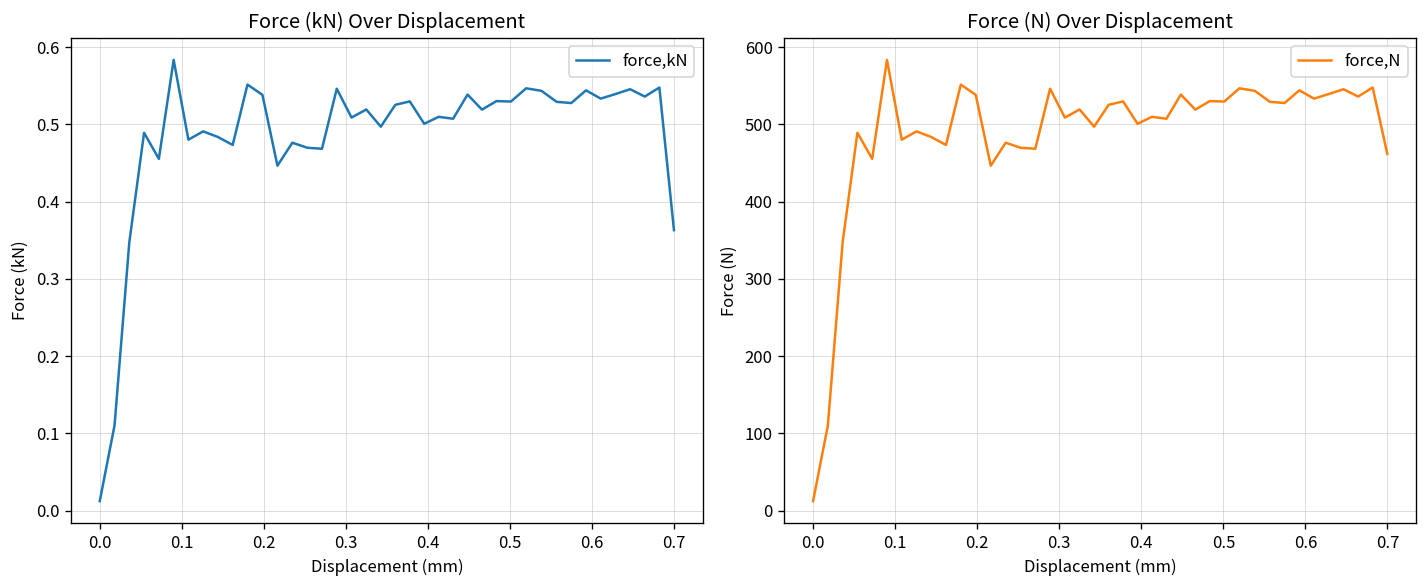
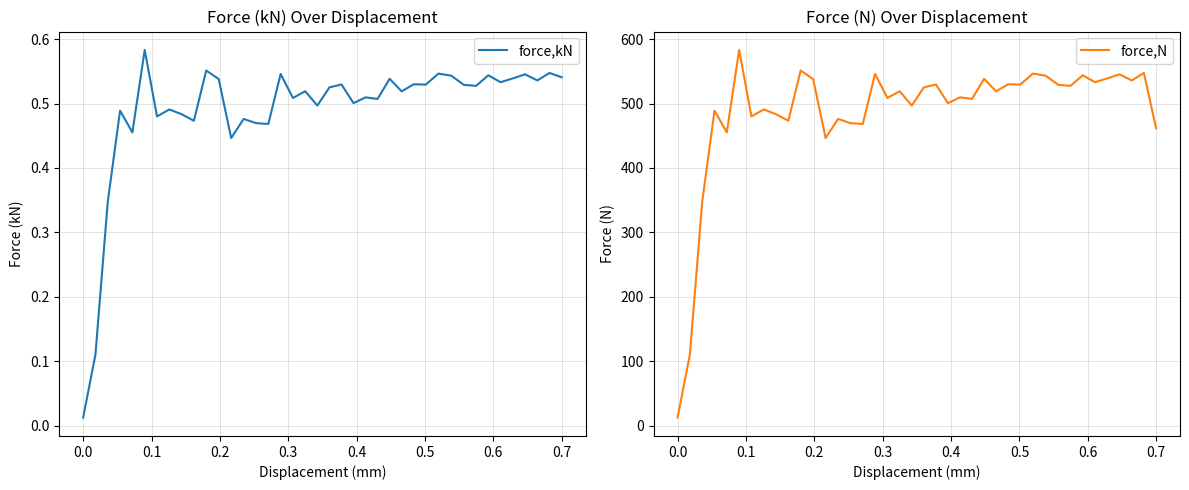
Force (kN) Over Displacement, 0.7: 0.36 -> 0.54
